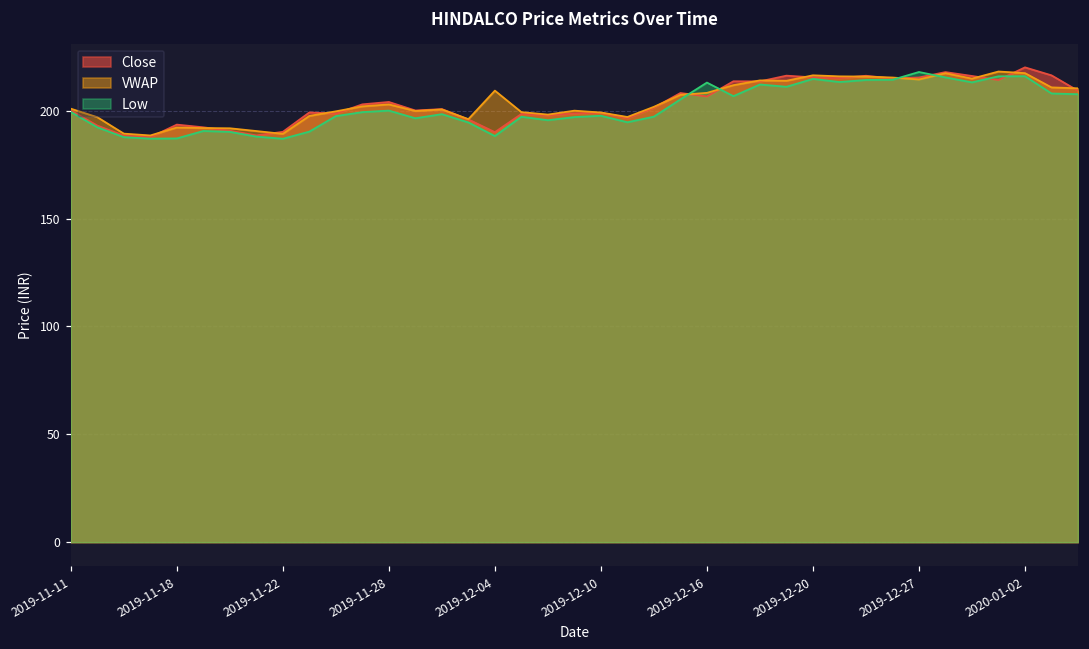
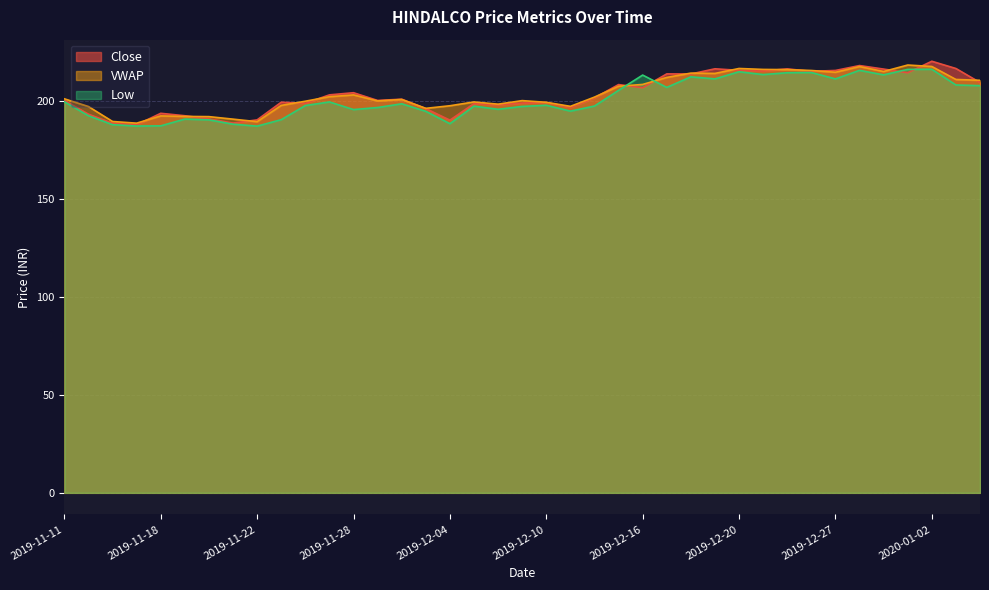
Low, 2019-11-28: 200 -> 196
VWAP, 2019-12-04: 209 -> 197
Low, 2019-12-27: 218 -> 211
